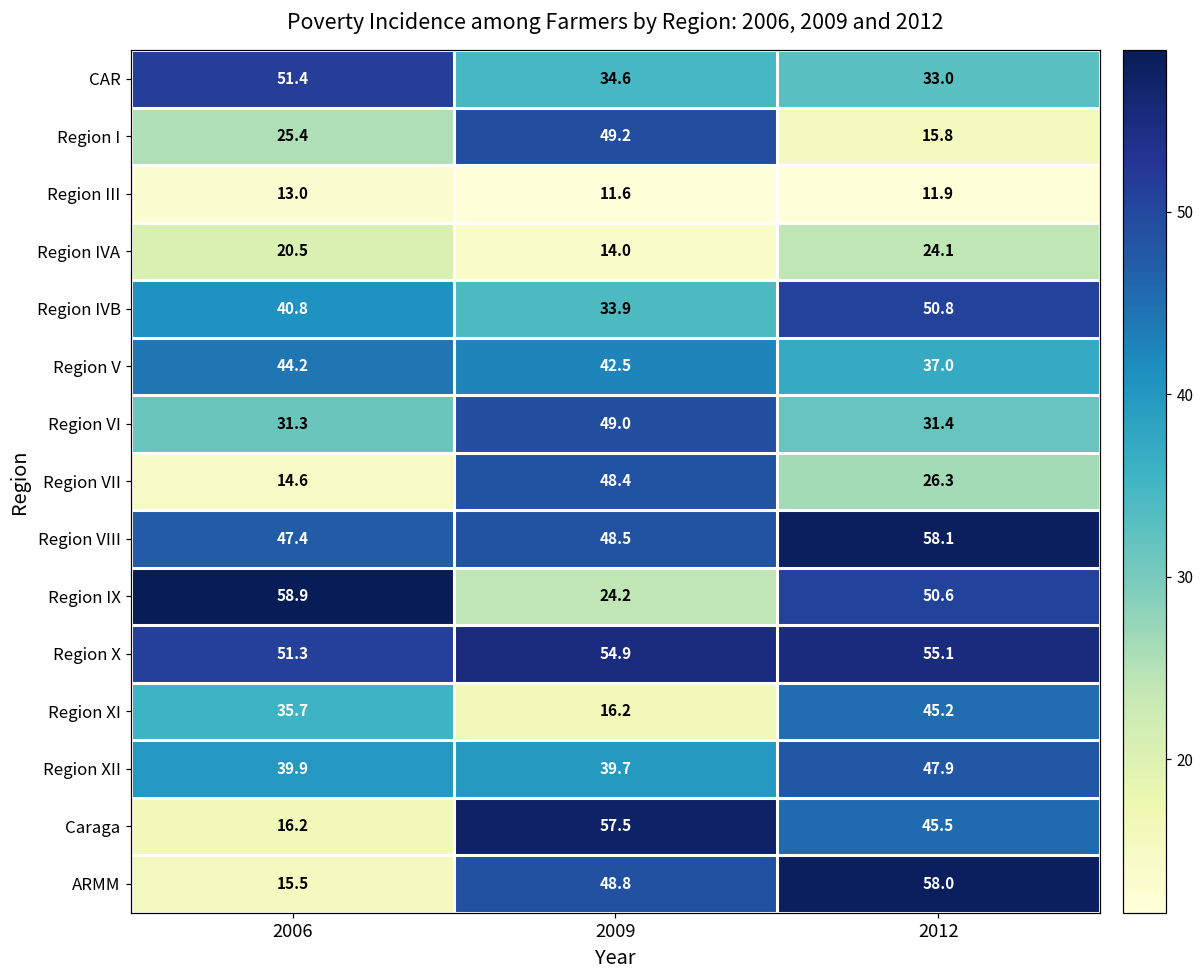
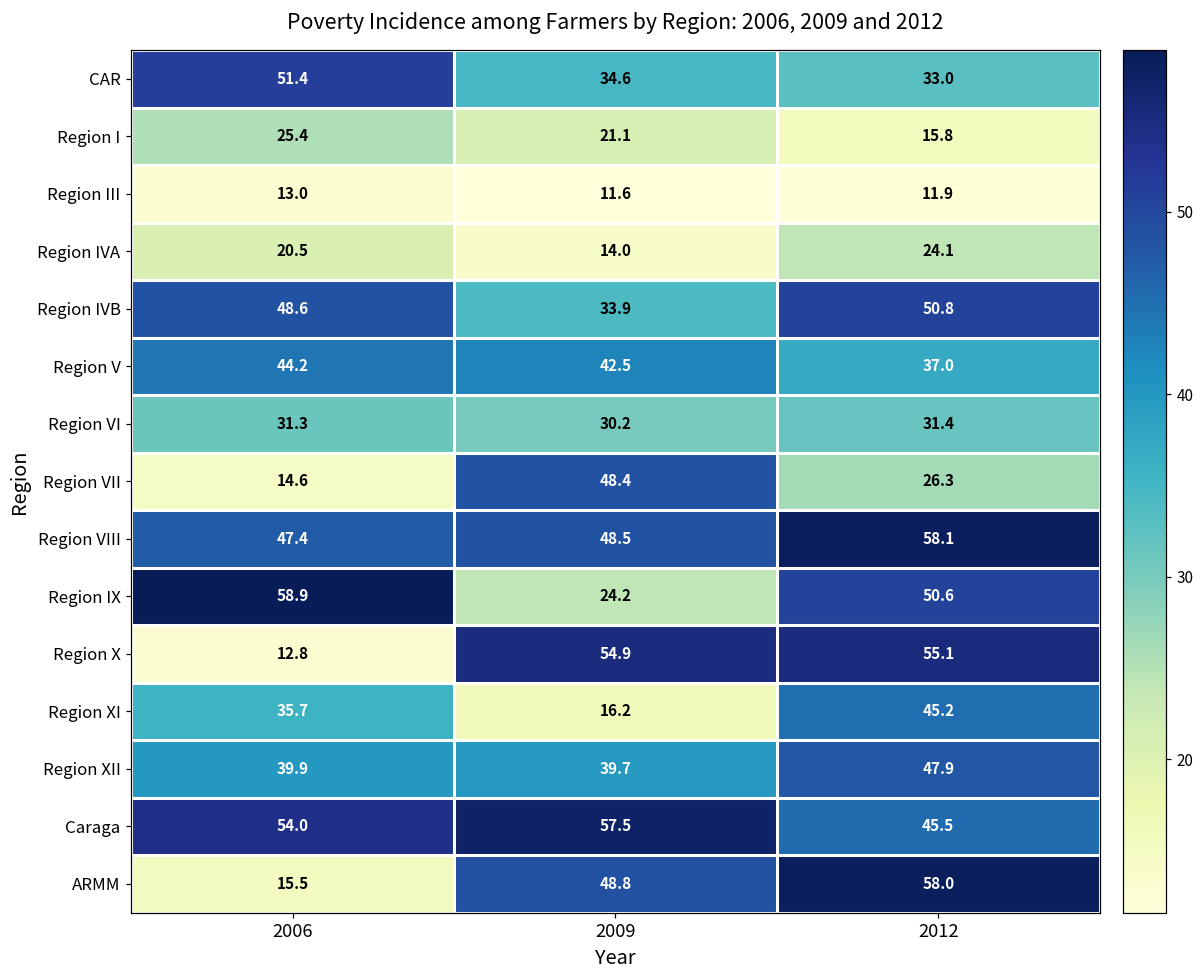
Region I, 2009: 49.2 -> 21.1
Region IVB, 2006: 40.8 -> 48.6
Region VI, 2009: 49.0 -> 30.2
Region X, 2006: 51.3 -> 12.8
Caraga, 2006: 16.2 -> 54.0
